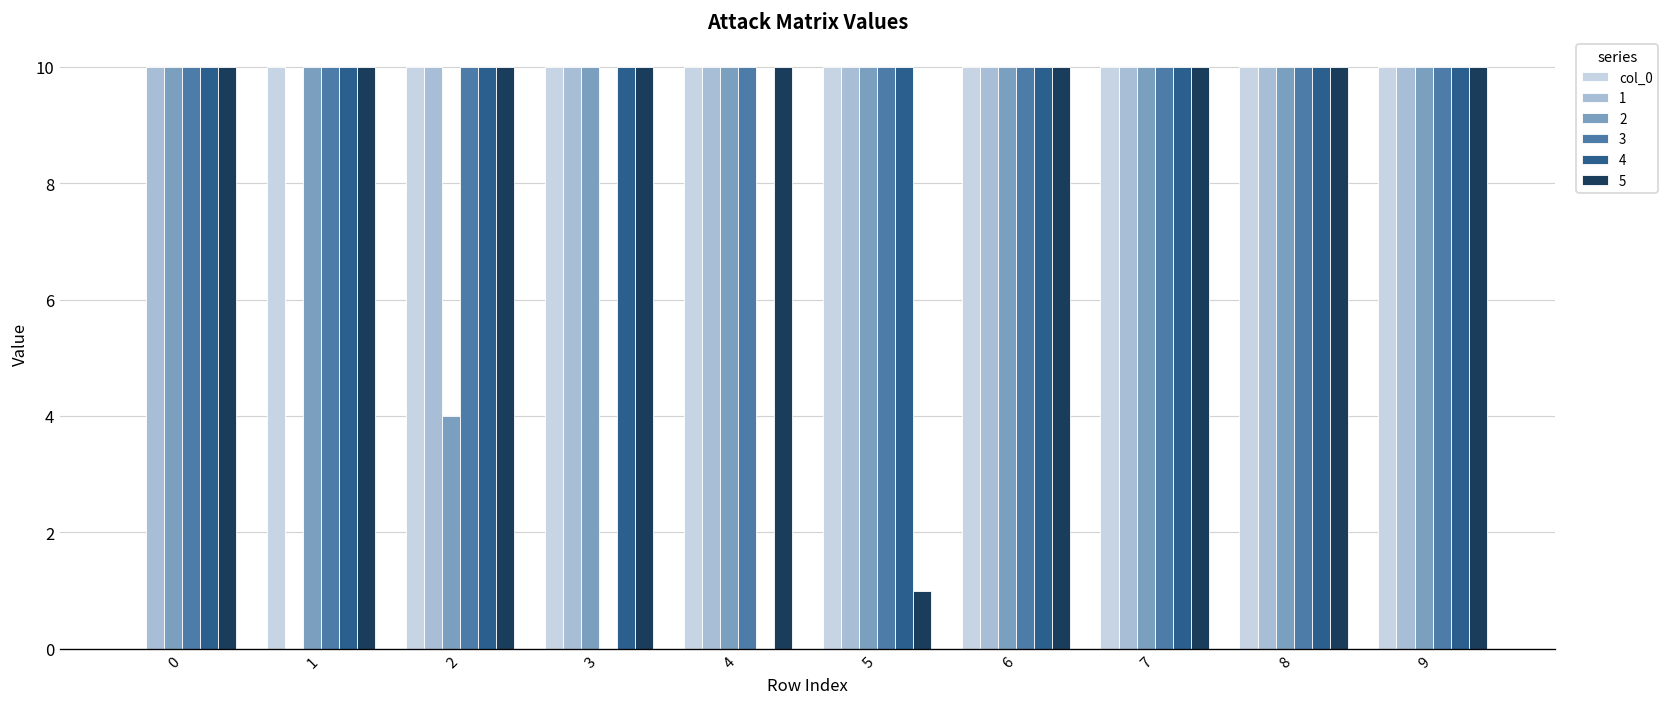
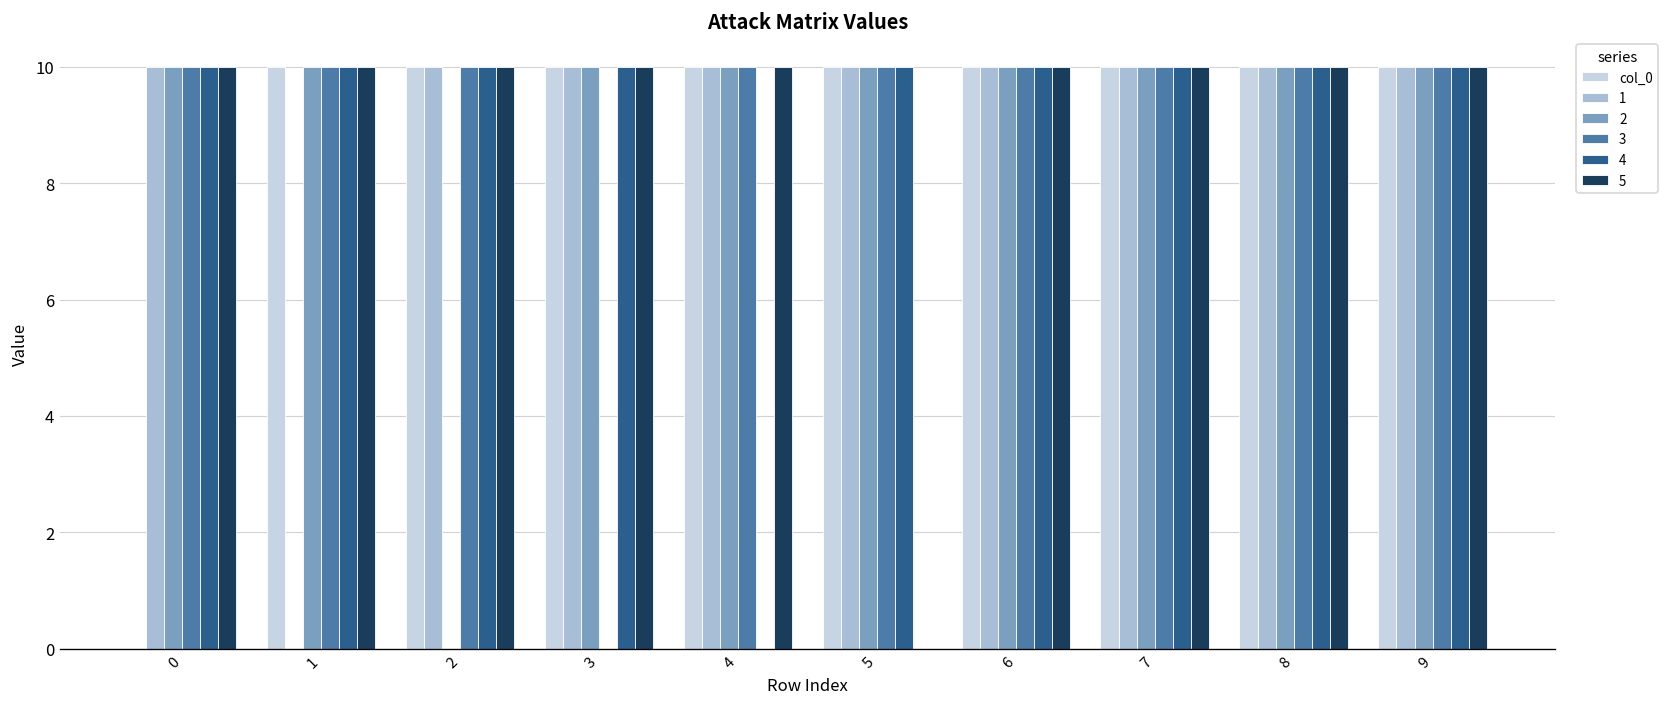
2, 2: 4 -> 0
5, 5: 1 -> 0
